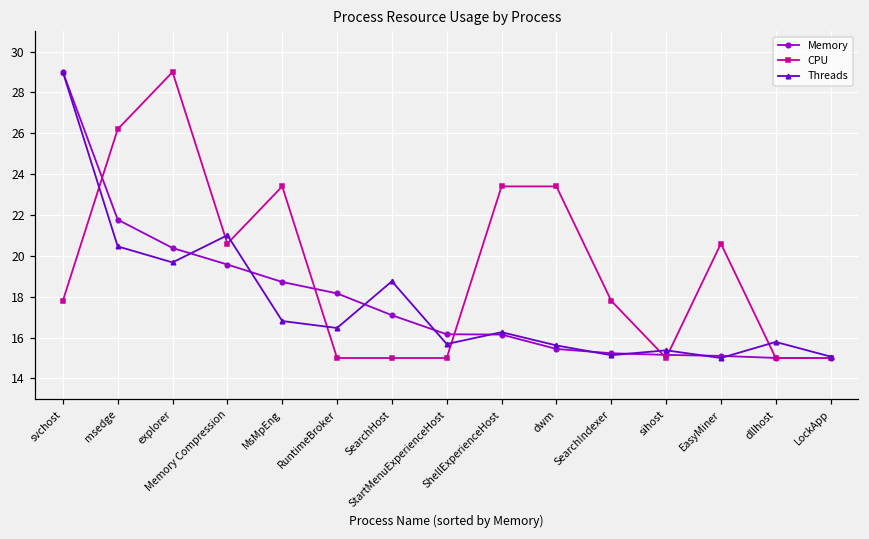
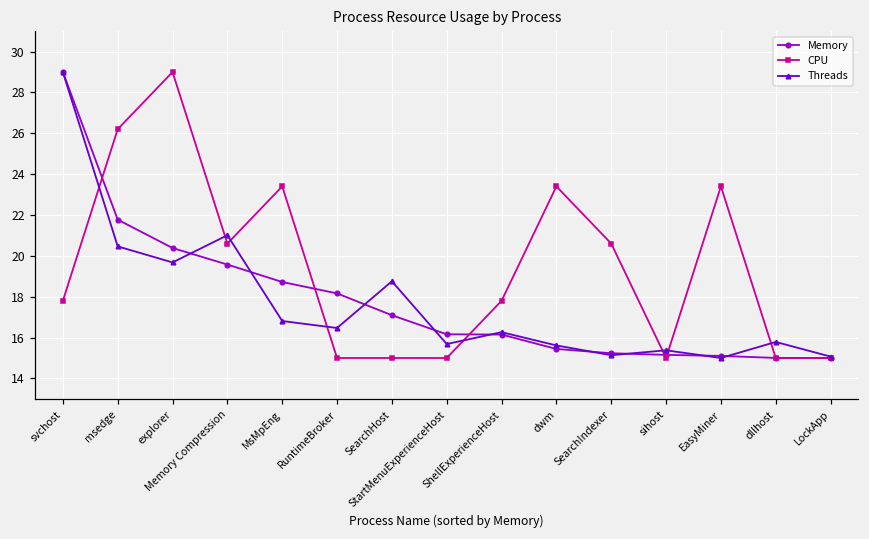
CPU, ShellExperienceHost: 23.4 -> 17.8
CPU, SearchIndexer: 17.8 -> 20.6
CPU, EasyMiner: 20.6 -> 23.4
